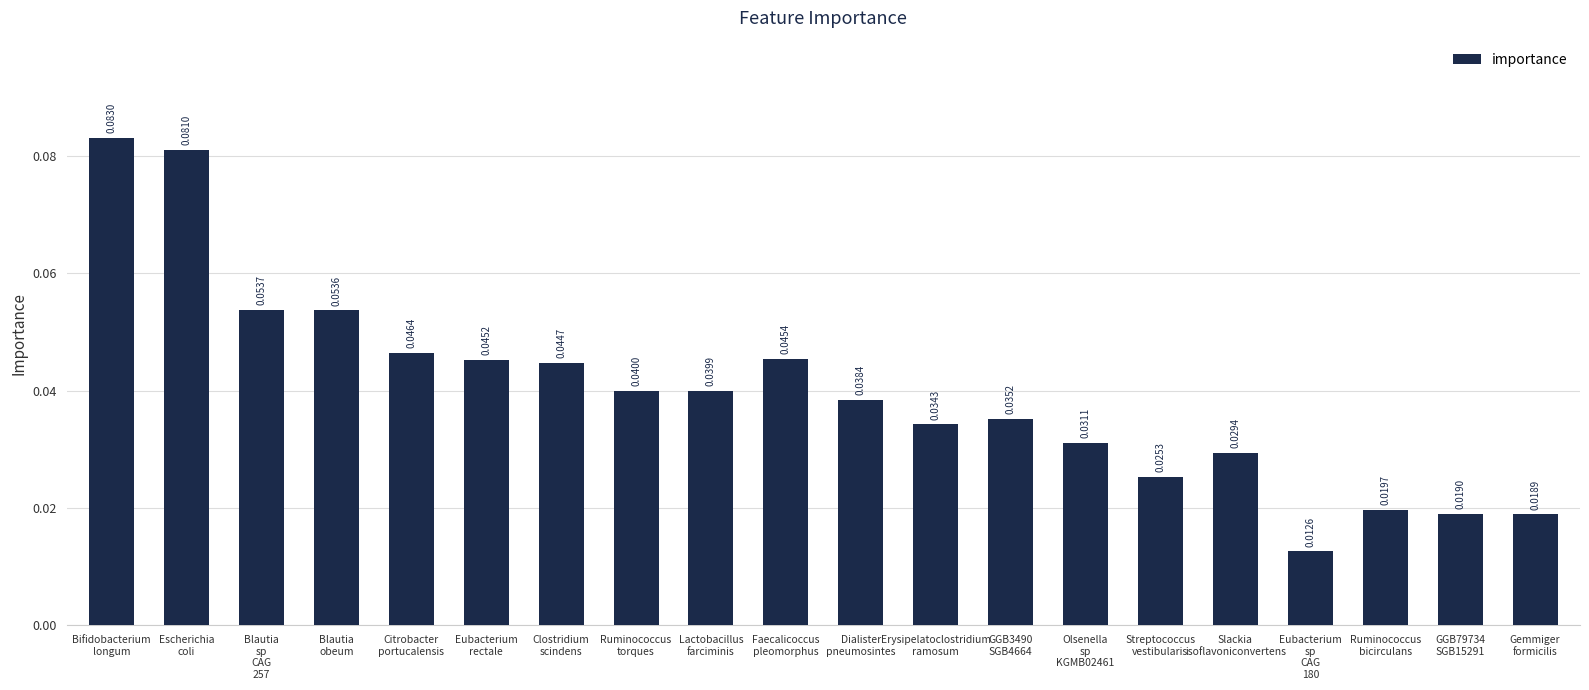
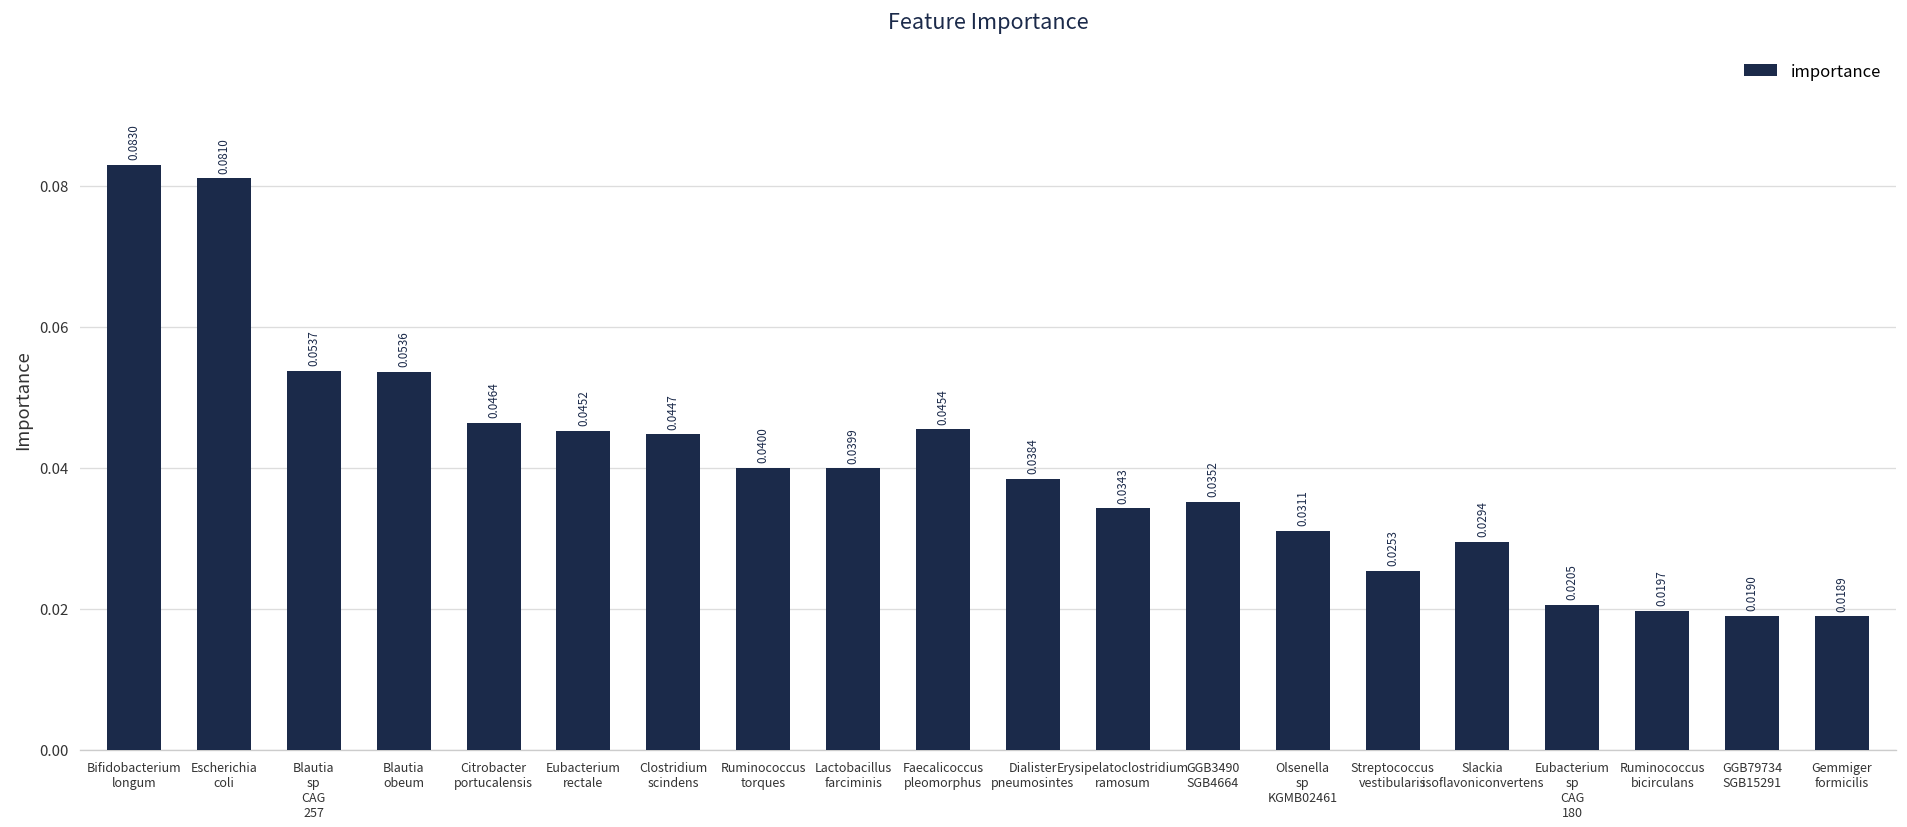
Eubacterium sp CAG 180: 0.0126 -> 0.0205
